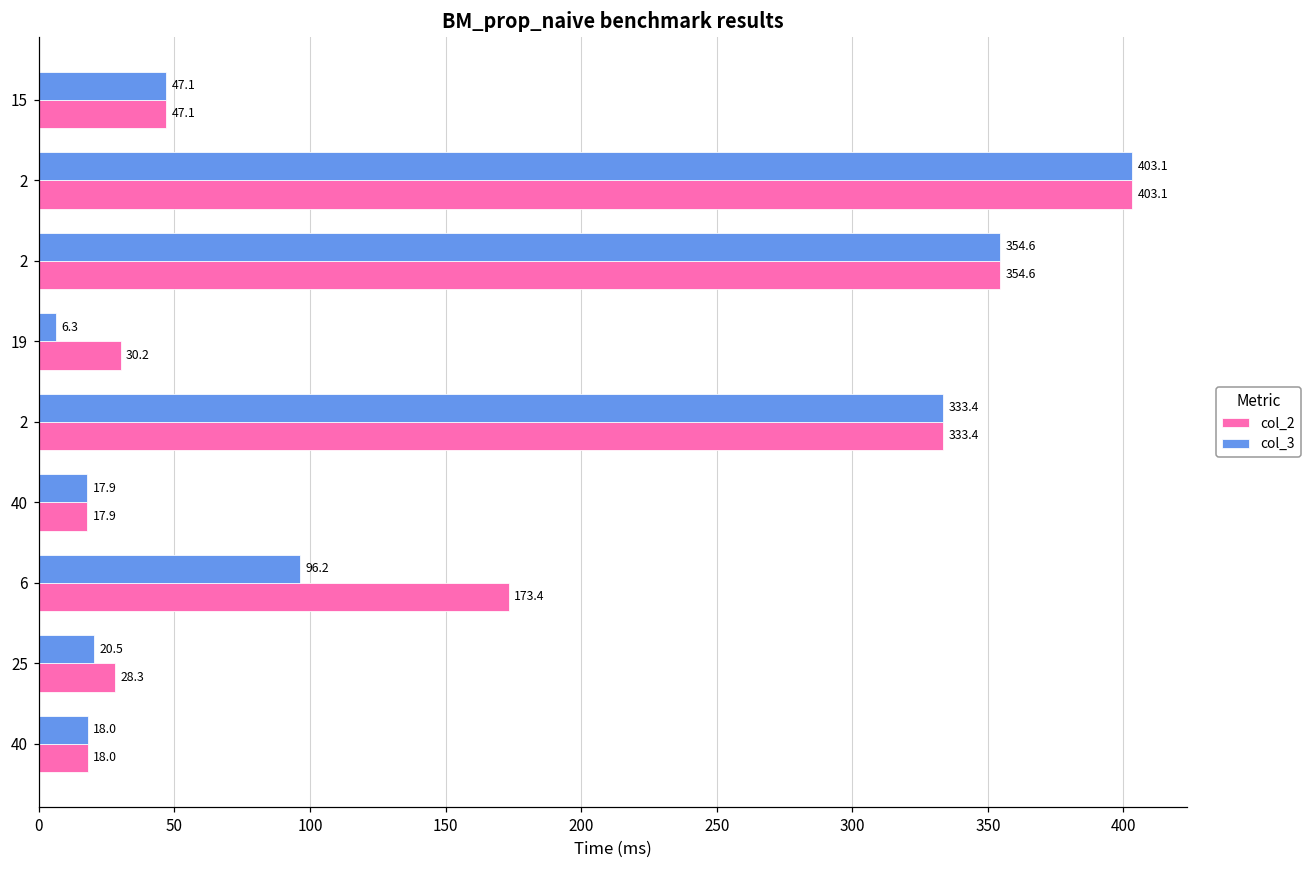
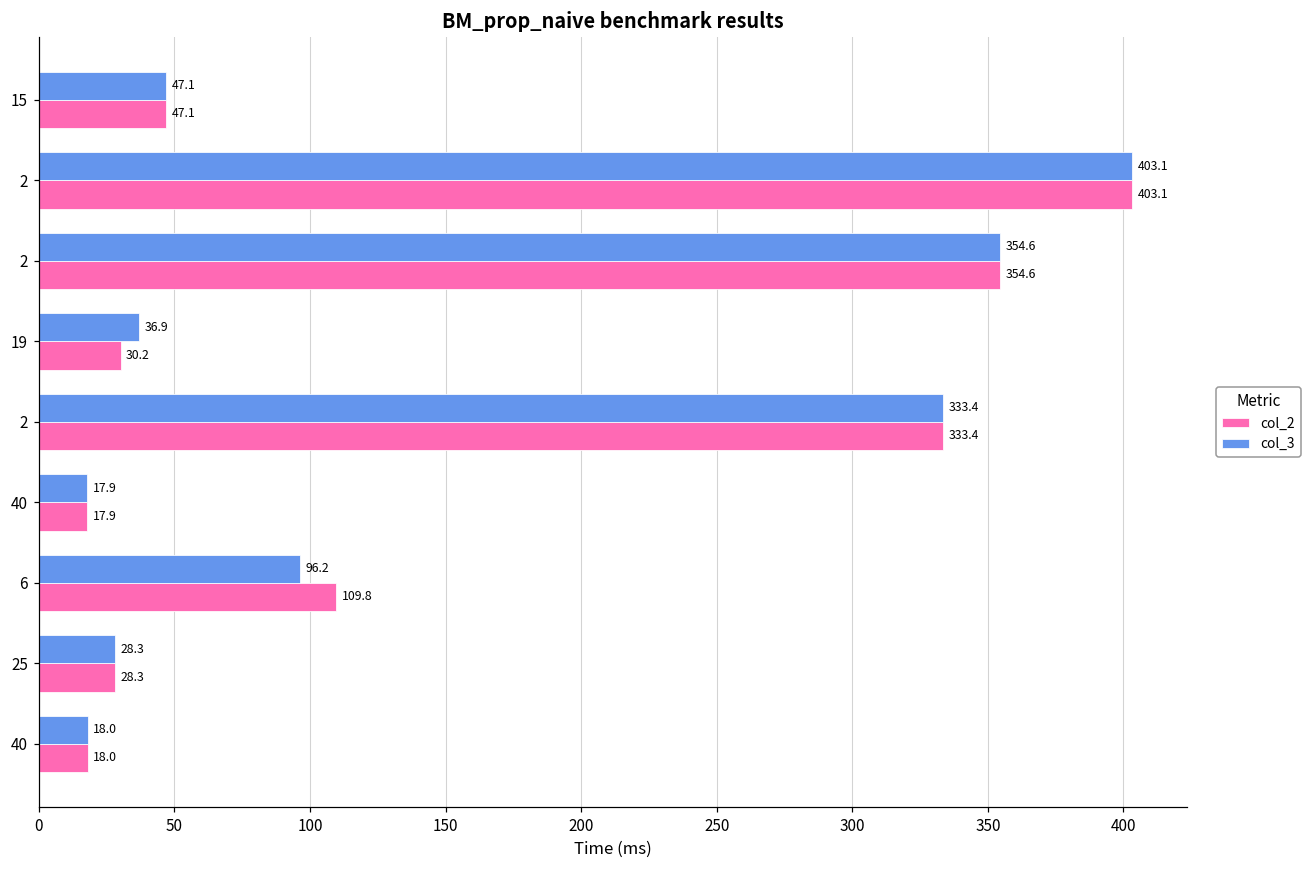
col_3, 19: 6.3 -> 36.9
col_2, 6: 173.4 -> 109.8
col_3, 25: 20.5 -> 28.3
